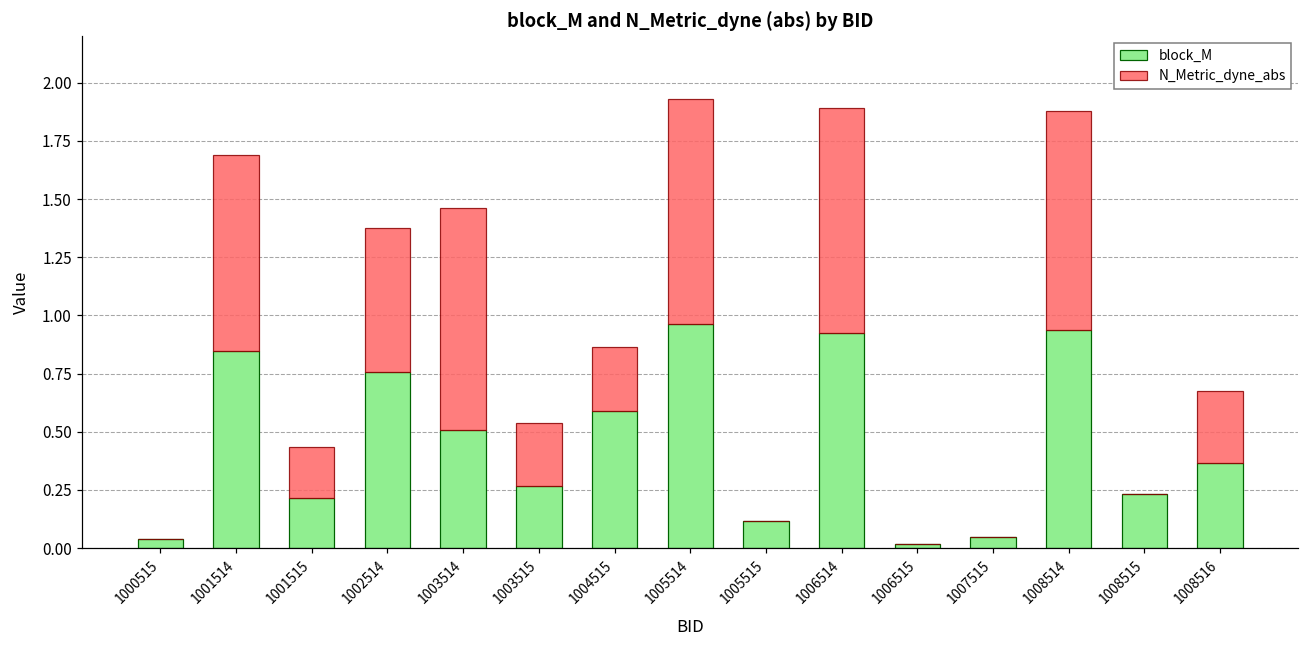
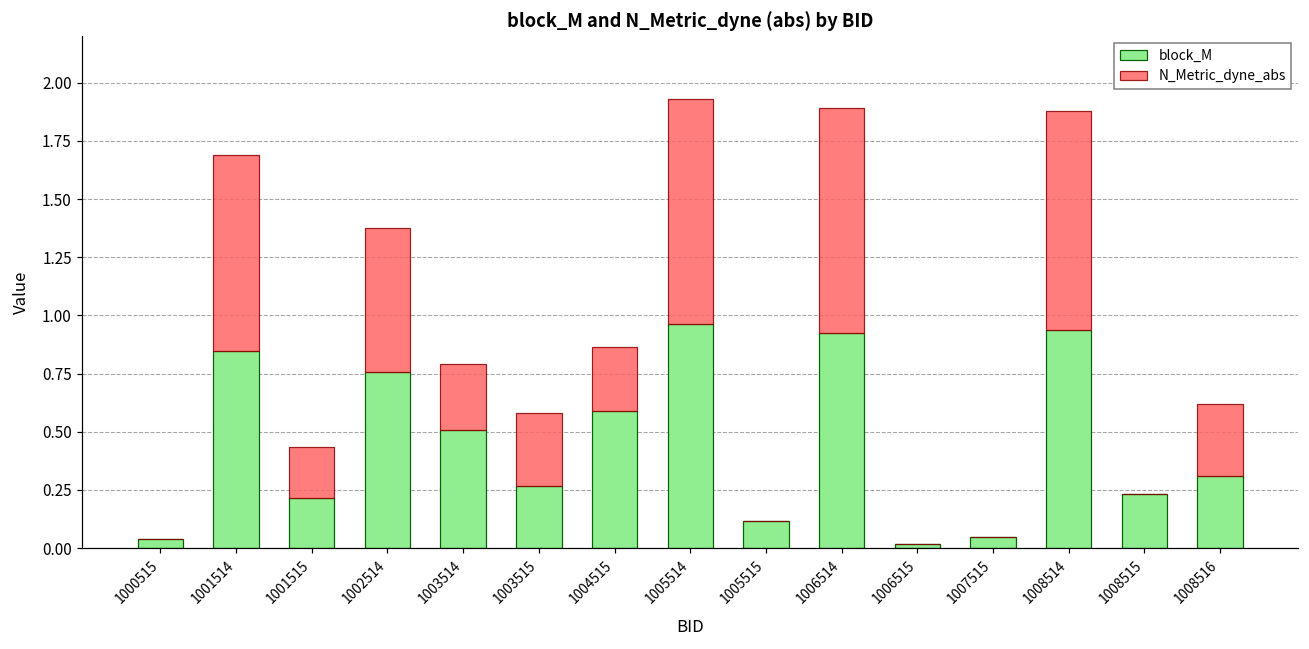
N_Metric_dyne_abs, 1003514: 0.95 -> 0.28
N_Metric_dyne_abs, 1003515: 0.27 -> 0.31
block_M, 1008516: 0.37 -> 0.31
